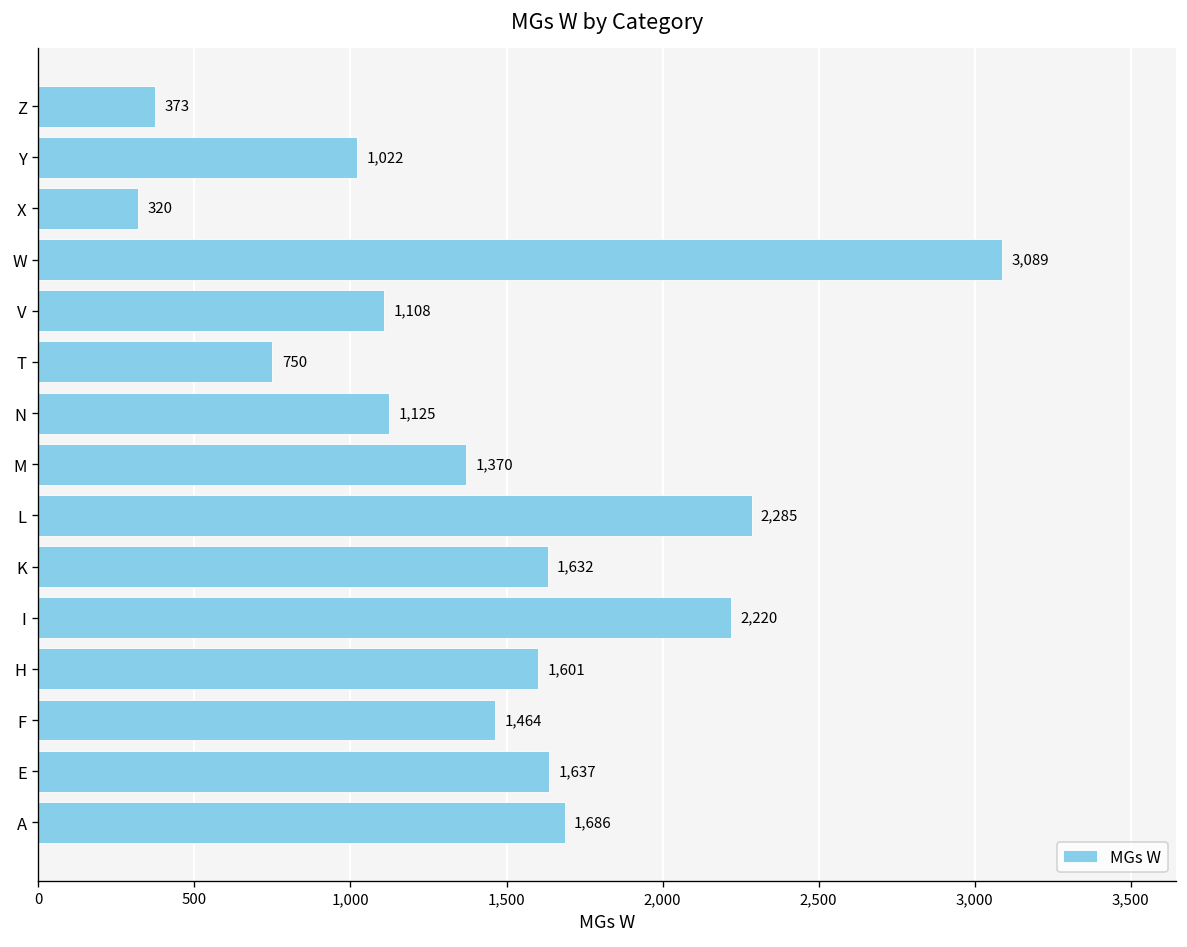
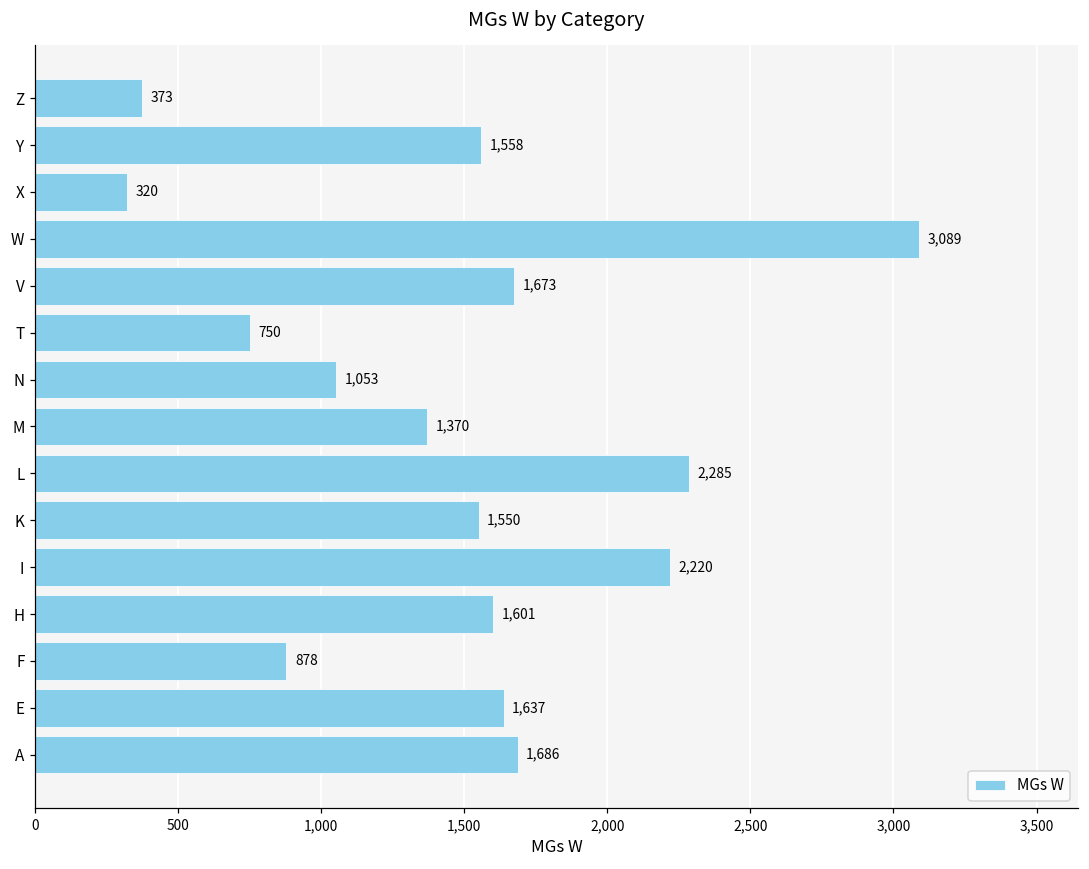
Y: 1,022 -> 1,558
V: 1,108 -> 1,673
N: 1,125 -> 1,053
K: 1,632 -> 1,550
F: 1,464 -> 878
